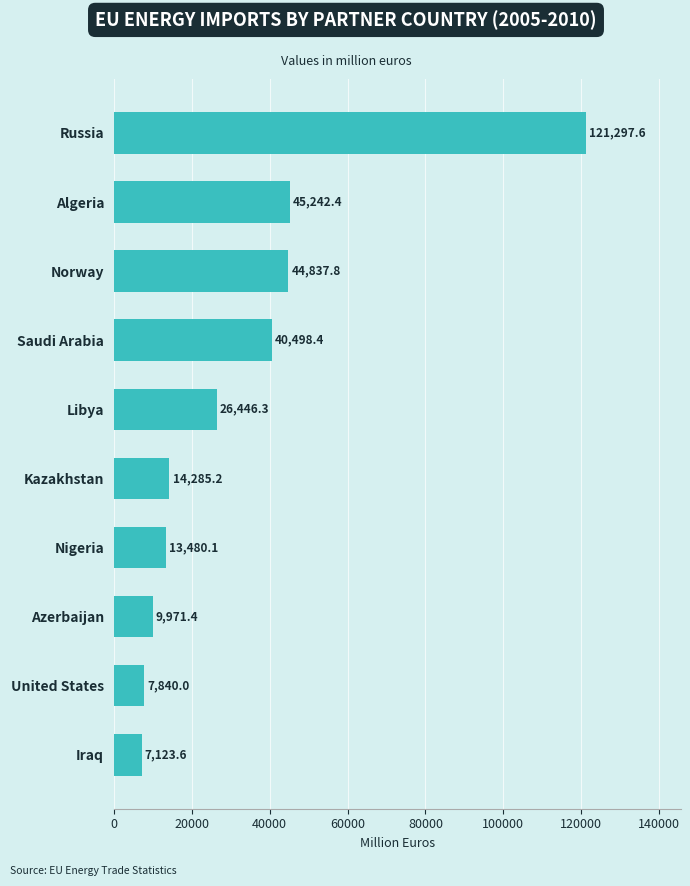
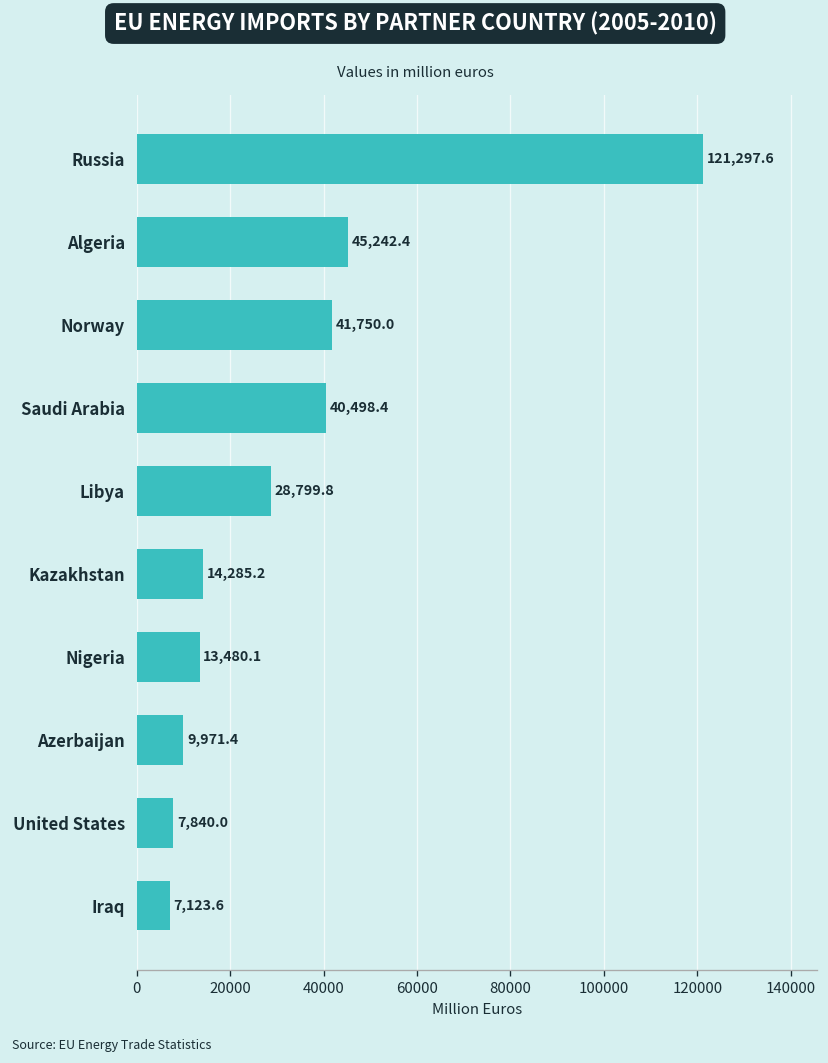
Norway: 44,837.8 -> 41,750.0
Libya: 26,446.3 -> 28,799.8
